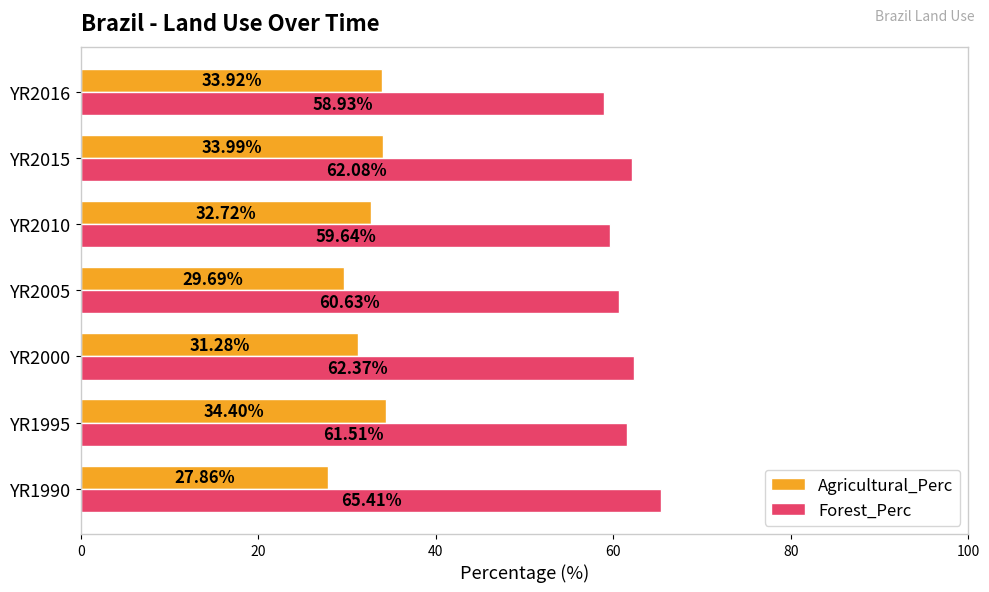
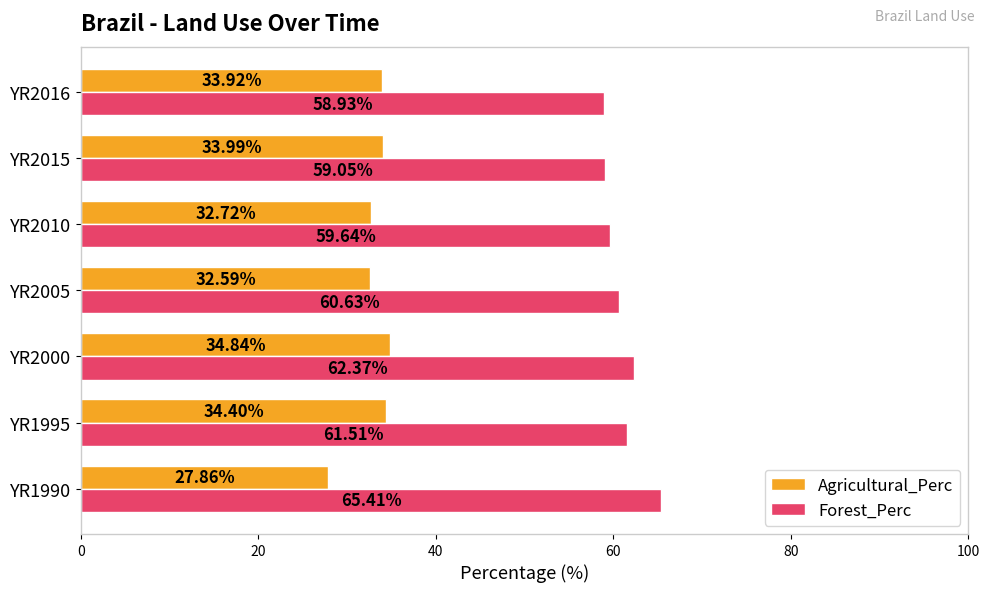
Forest_Perc, YR2015: 62.08% -> 59.05%
Agricultural_Perc, YR2005: 29.69% -> 32.59%
Agricultural_Perc, YR2000: 31.28% -> 34.84%
